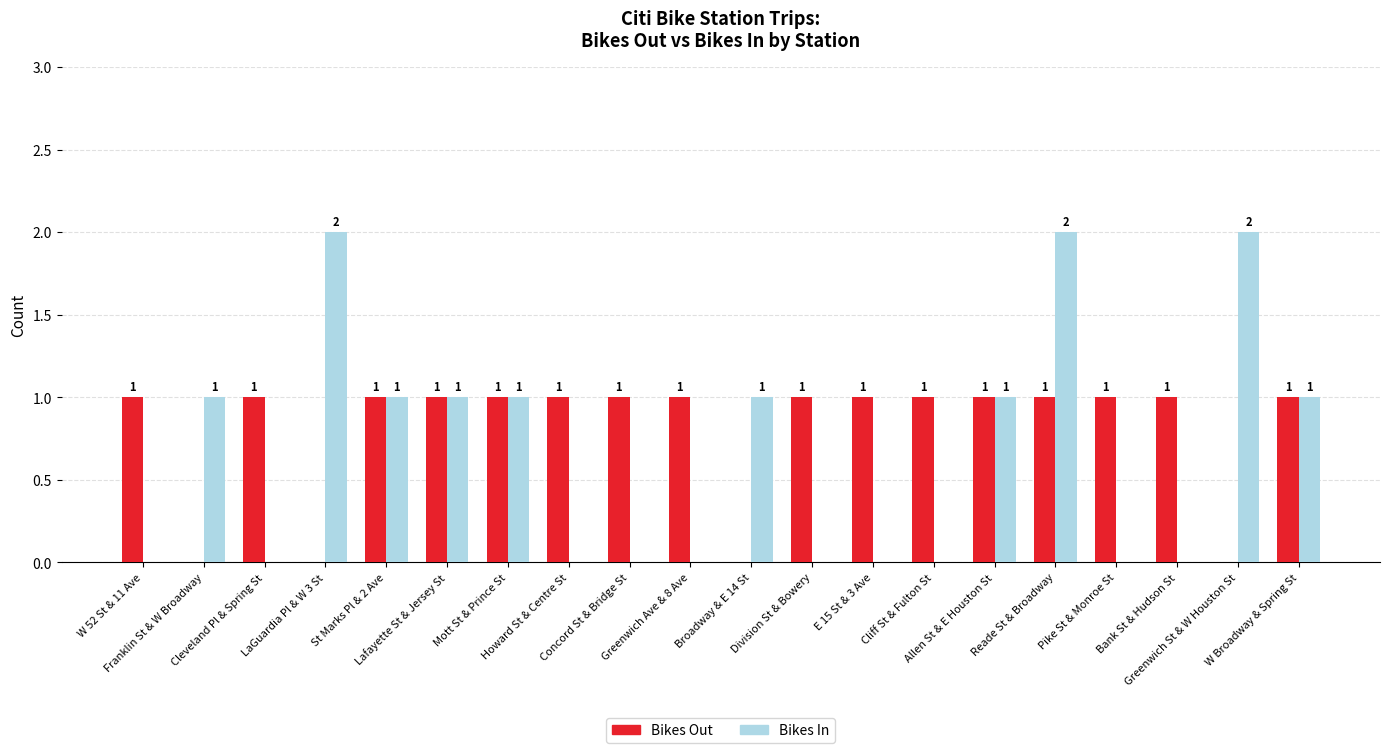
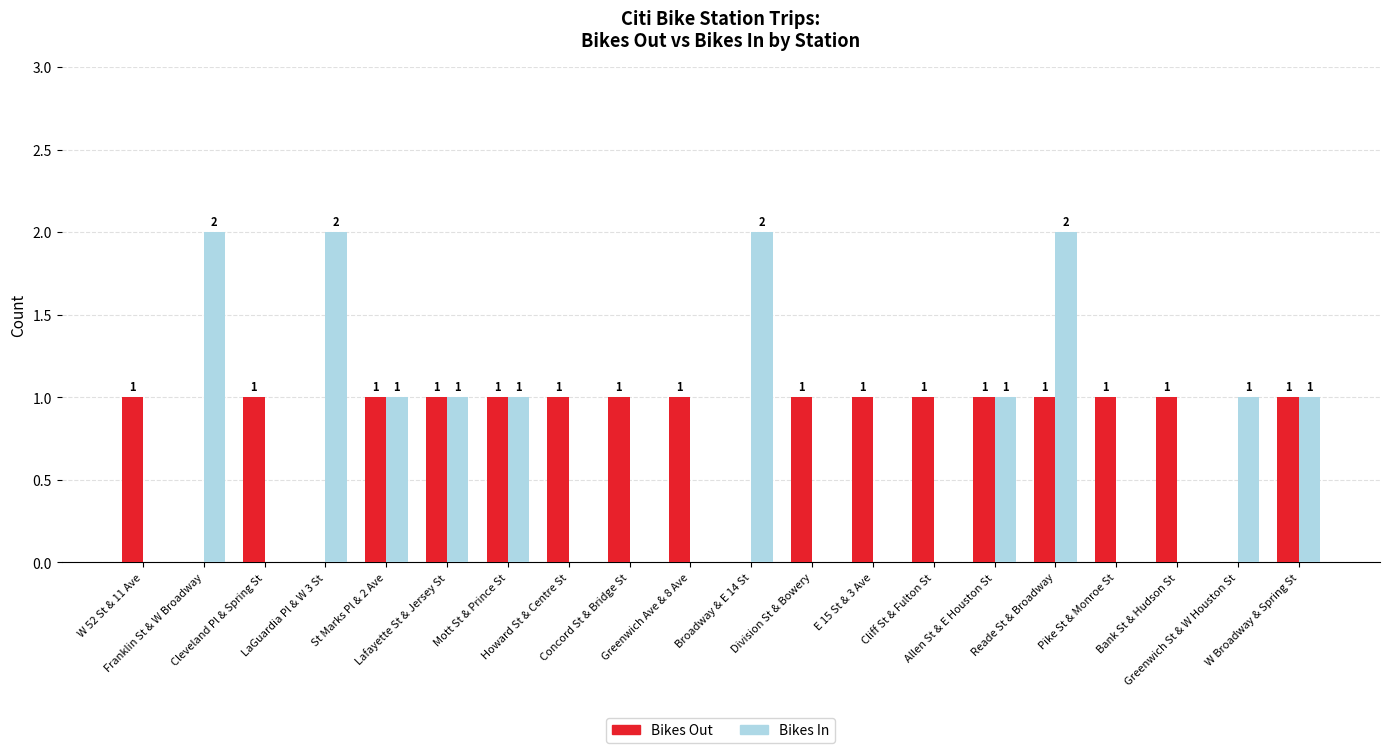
Bikes In, Franklin St & W Broadway: 1 -> 2
Bikes In, Broadway & E 14 St: 1 -> 2
Bikes In, Greenwich St & W Houston St: 2 -> 1
